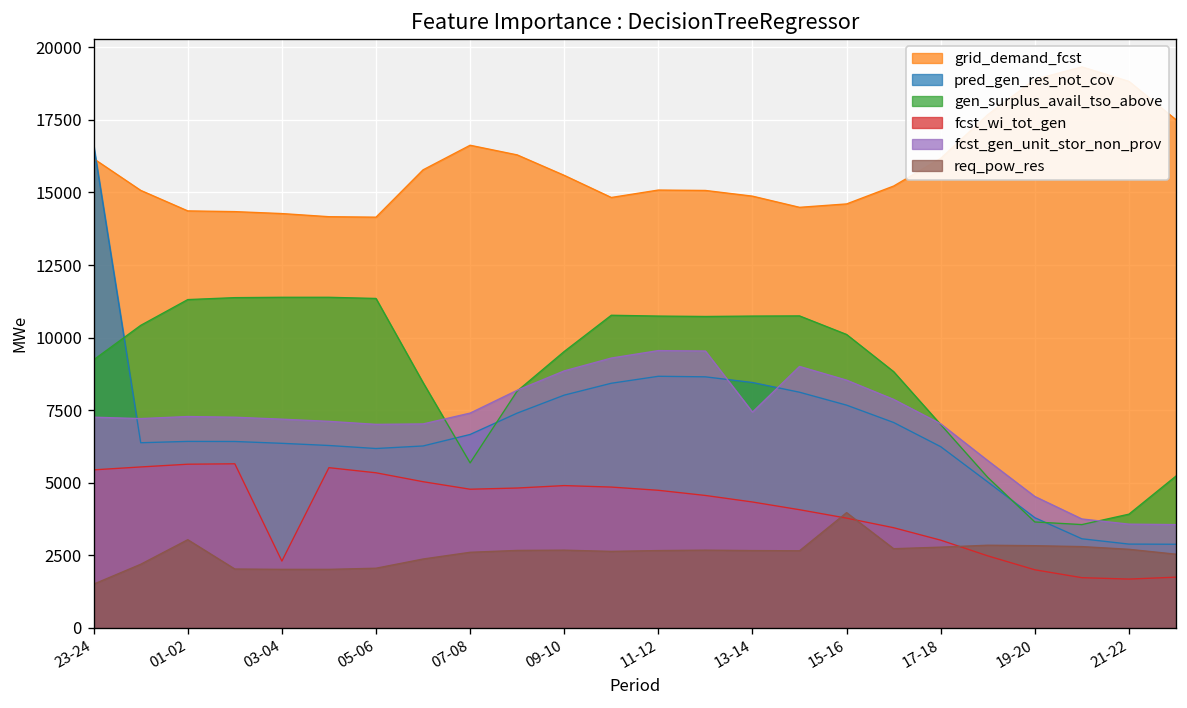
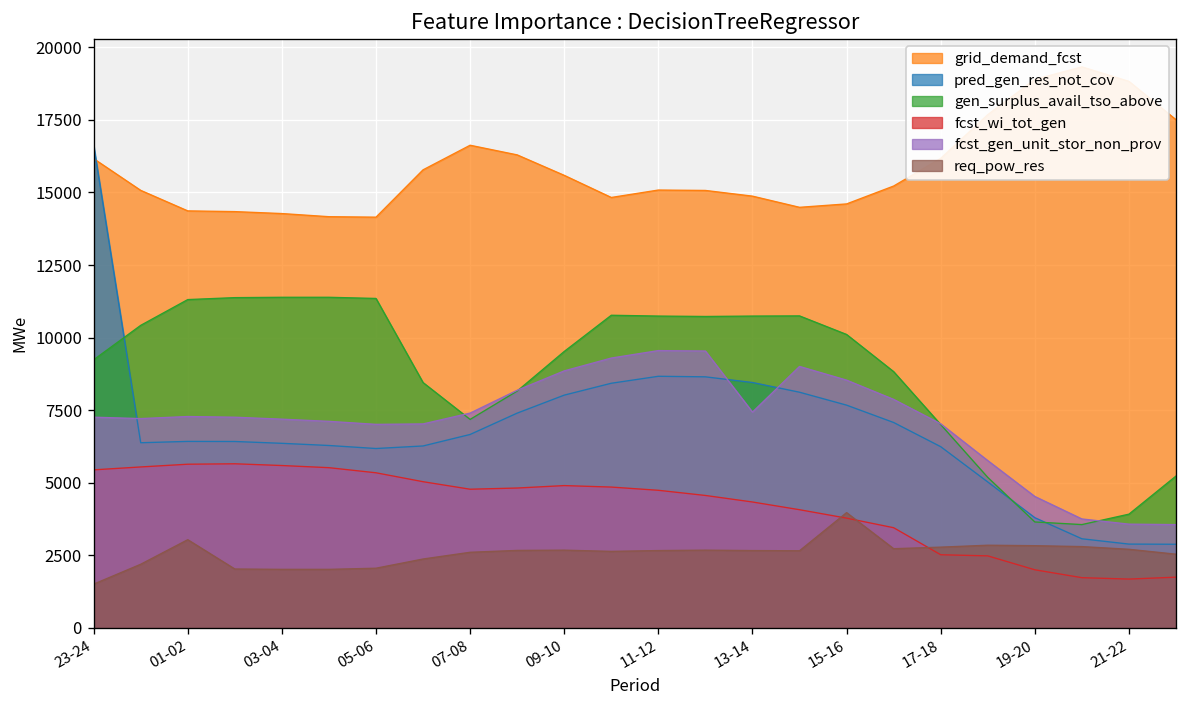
fcst_wi_tot_gen, 03-04: 2300 -> 5600
gen_surplus_avail_tso_above, 07-08: 5700 -> 7200
fcst_wi_tot_gen, 17-18: 3000 -> 2500
